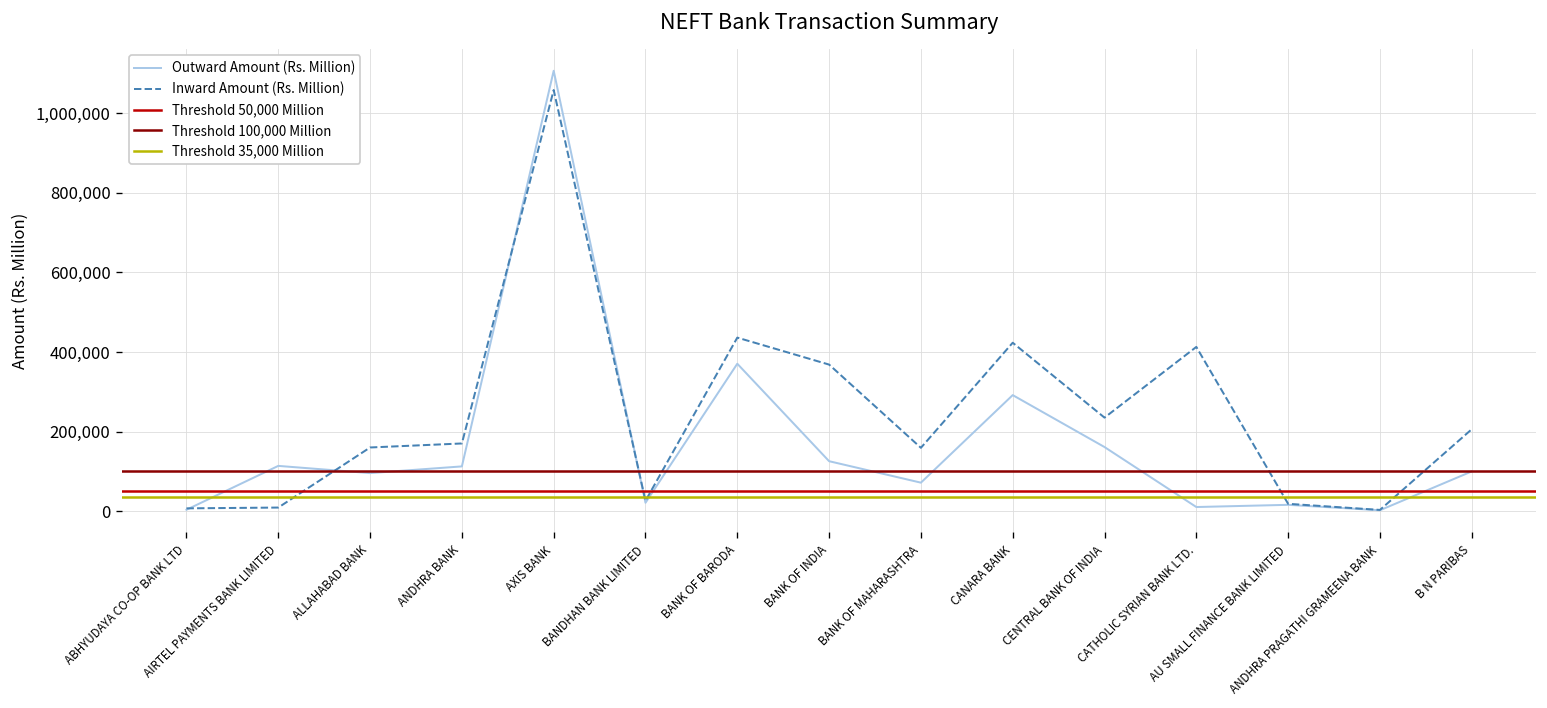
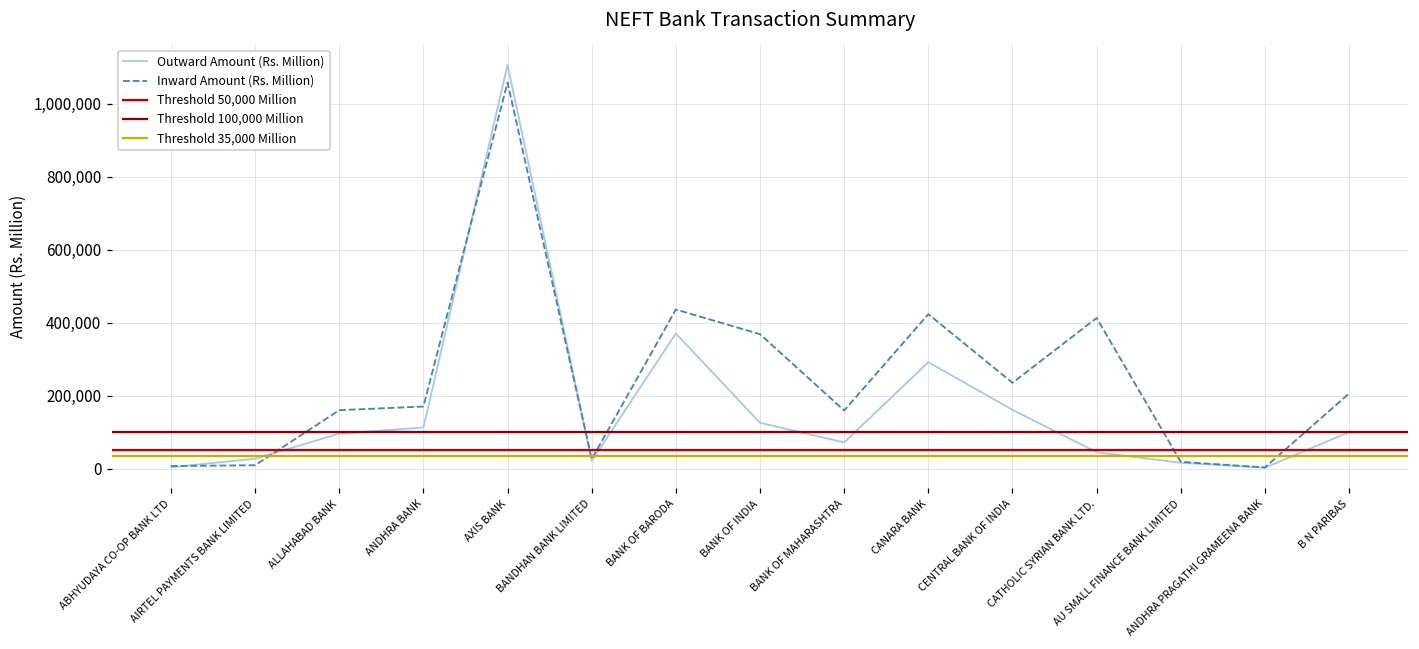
Outward Amount (Rs. Million), AIRTEL PAYMENTS BANK LIMITED: 110,000 -> 30,000
Outward Amount (Rs. Million), CATHOLIC SYRIAN BANK LTD.: 10,000 -> 50,000
